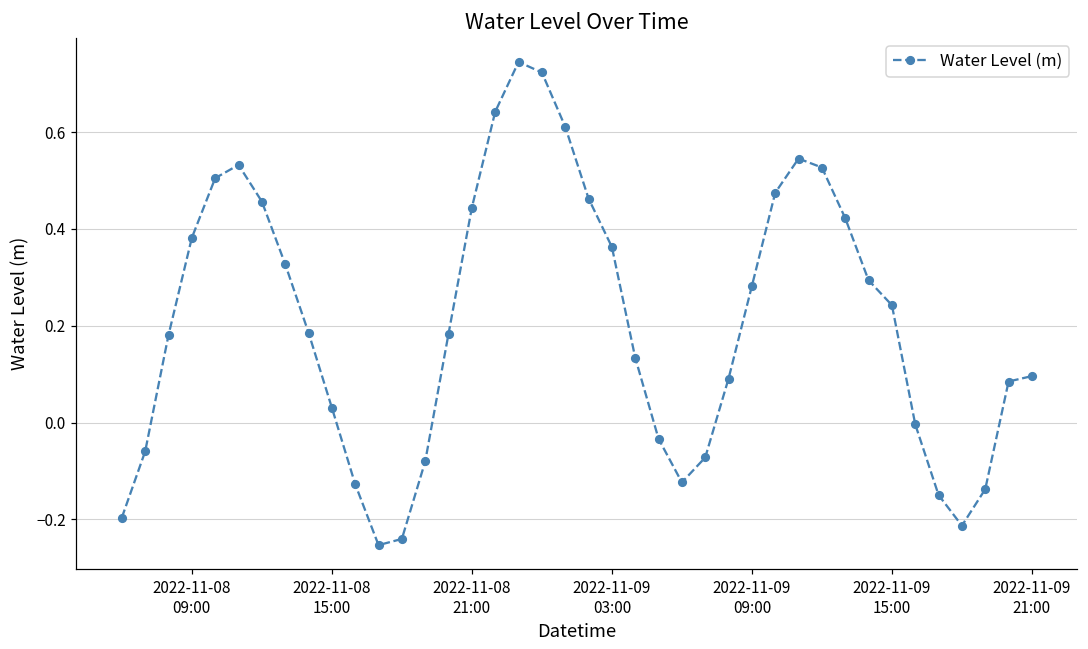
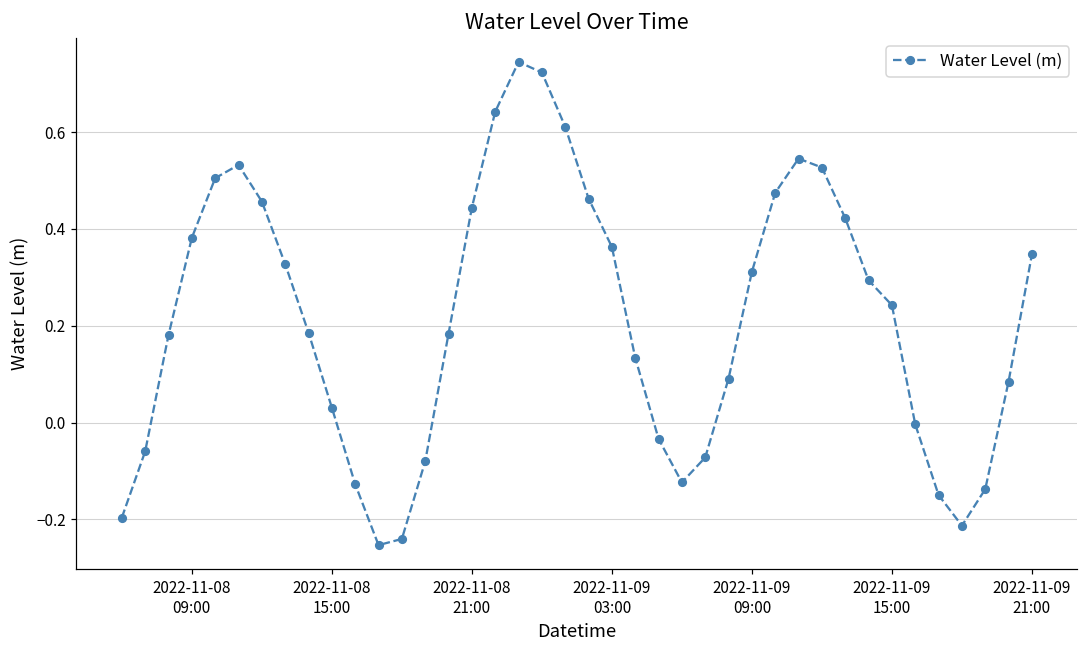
2022-11-09 09:00: 0.28 -> 0.31
2022-11-09 21:00: 0.10 -> 0.35
